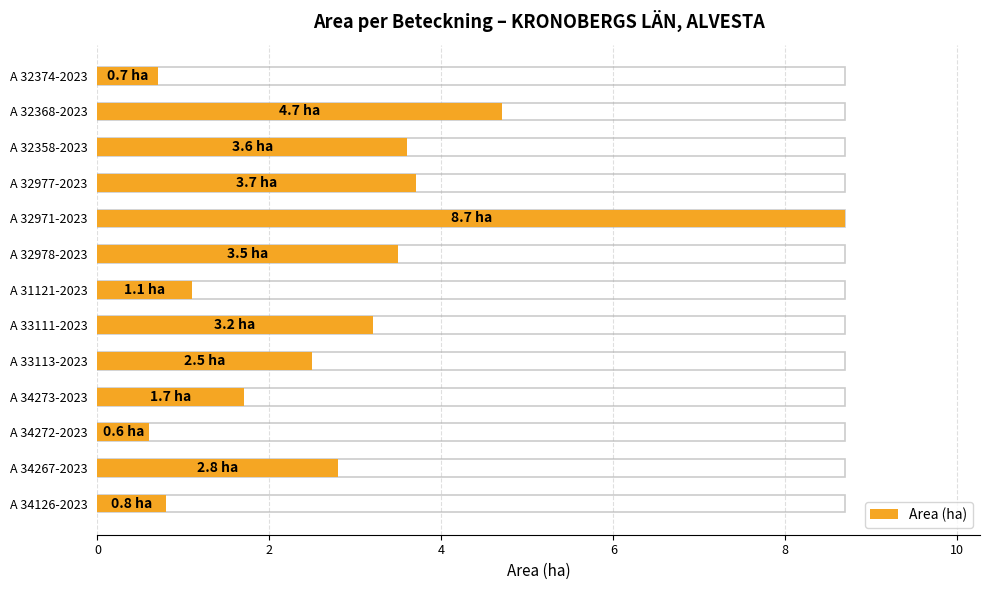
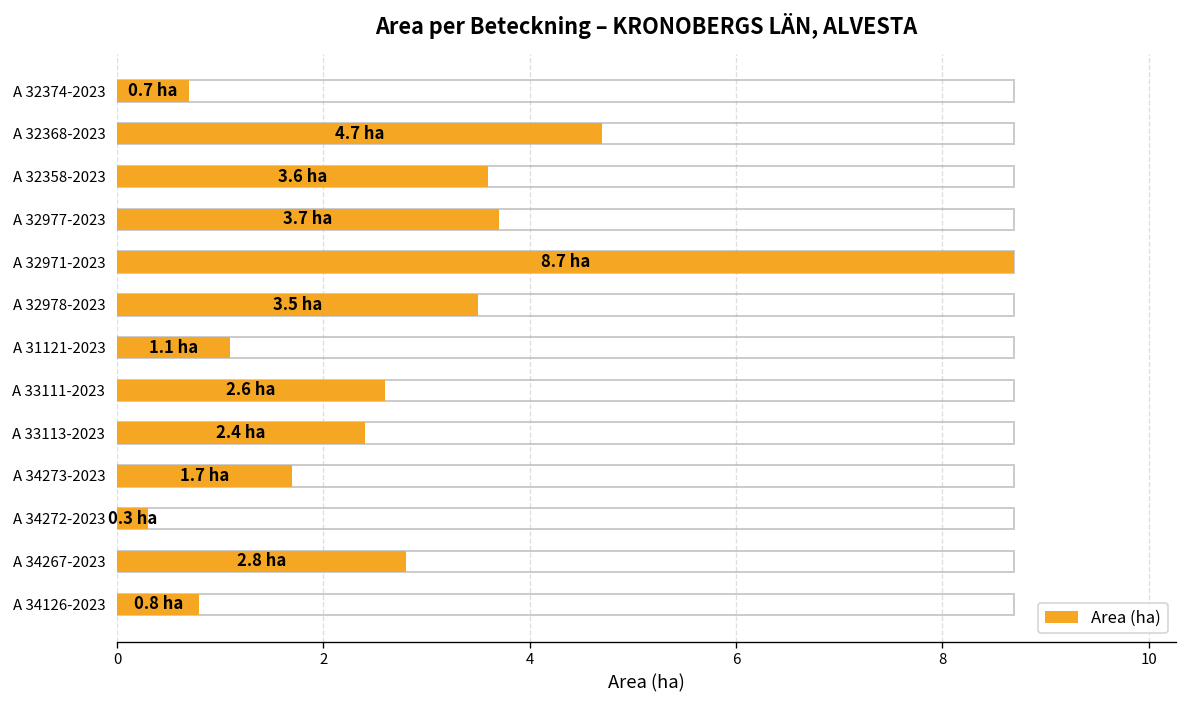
Area (ha), A 33111-2023: 3.2 -> 2.6
Area (ha), A 33113-2023: 2.5 -> 2.4
Area (ha), A 34272-2023: 0.6 -> 0.3
